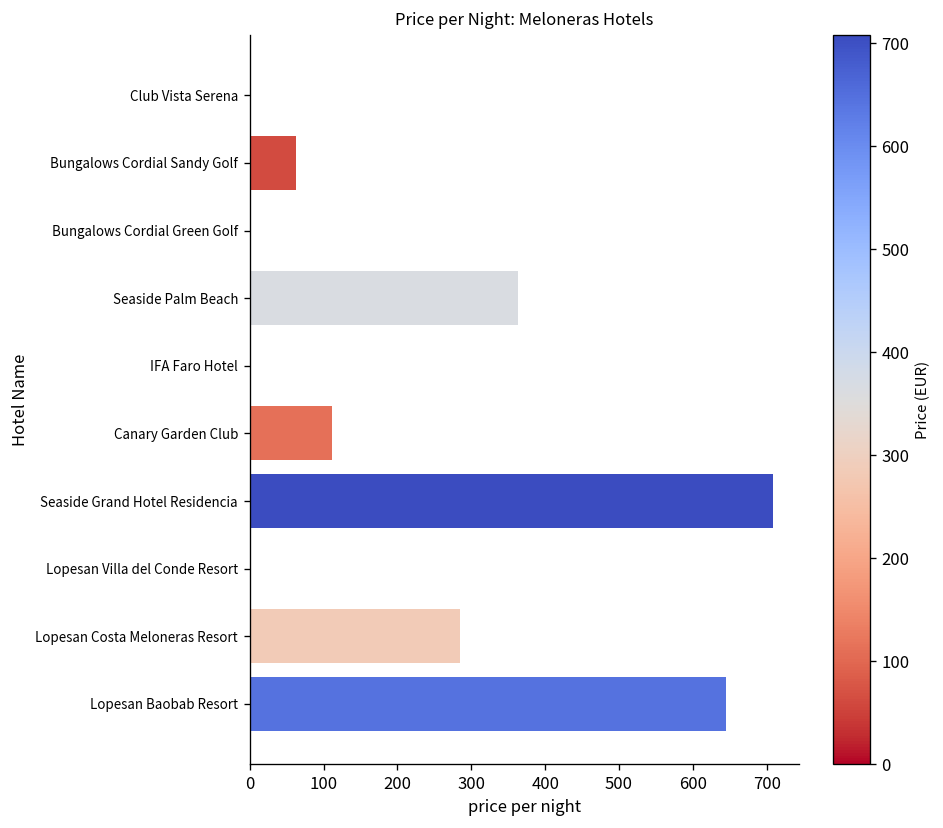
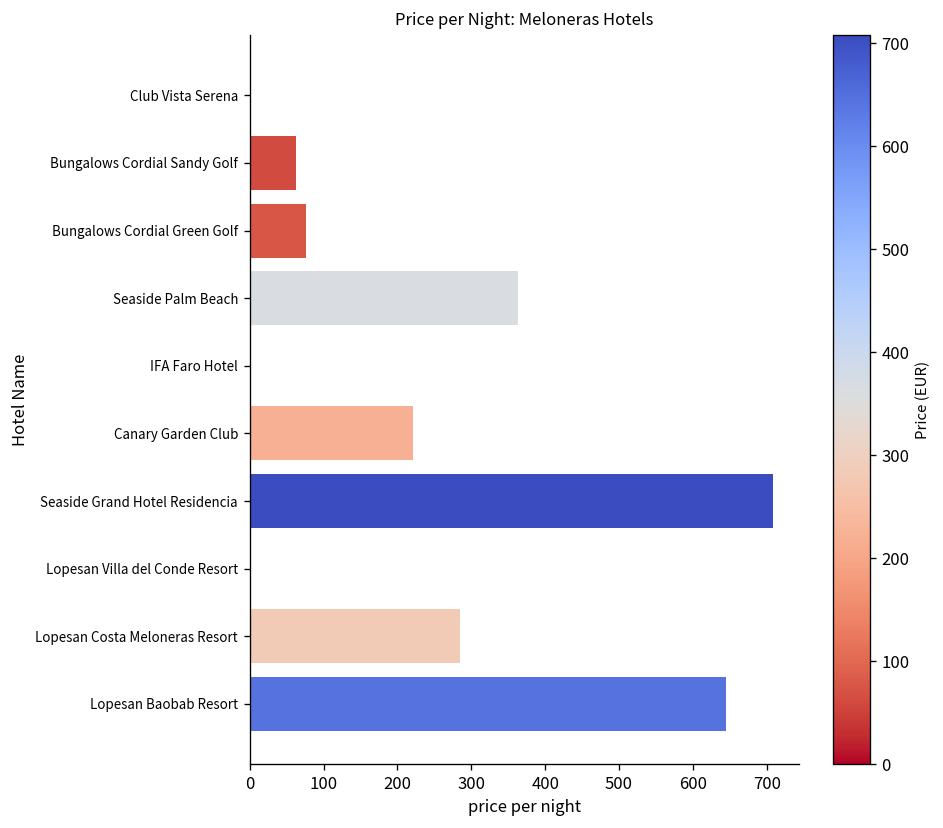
Bungalows Cordial Green Golf: 0 -> 80
Canary Garden Club: 110 -> 220
